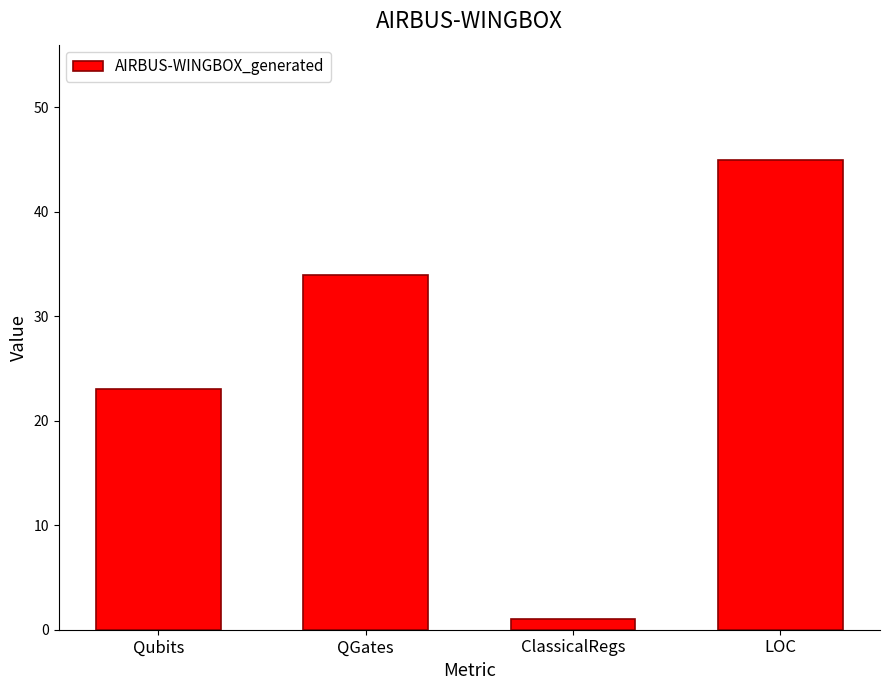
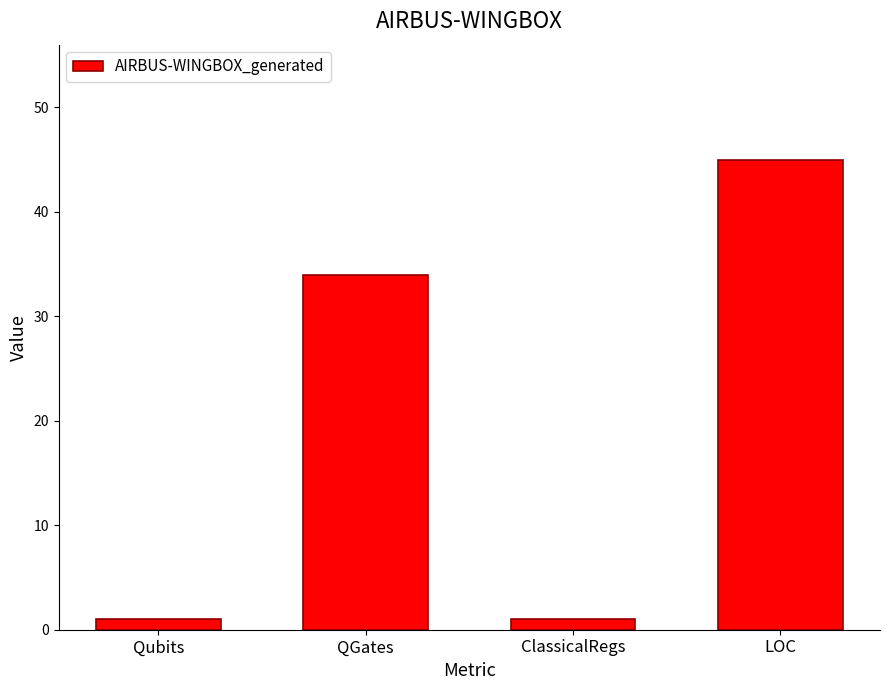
Qubits: 23 -> 1
